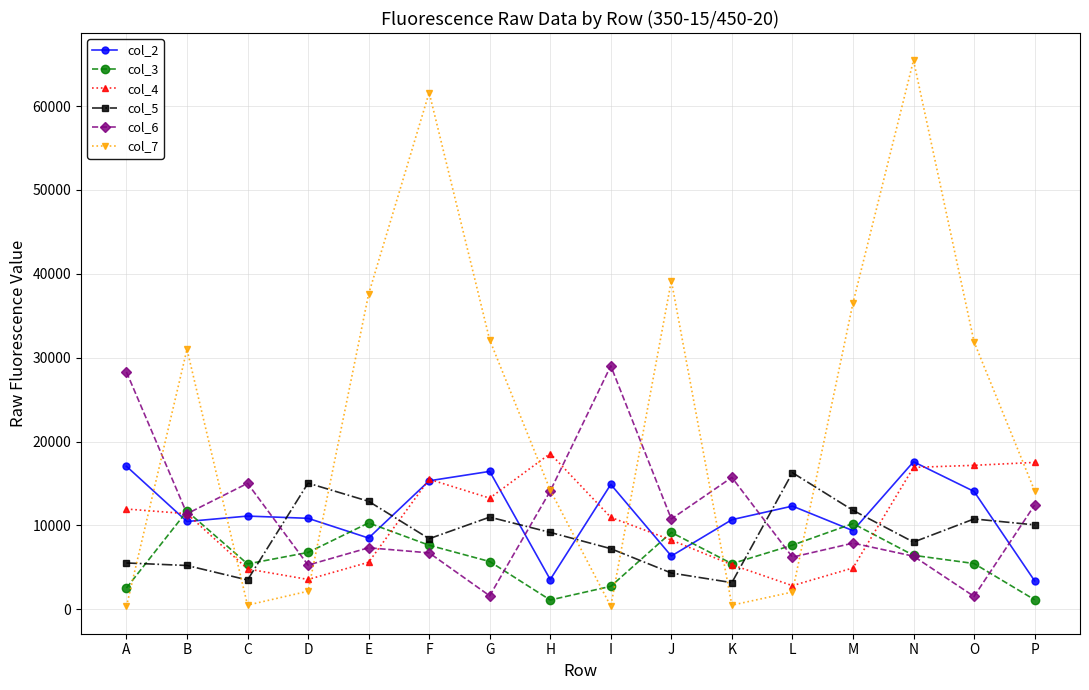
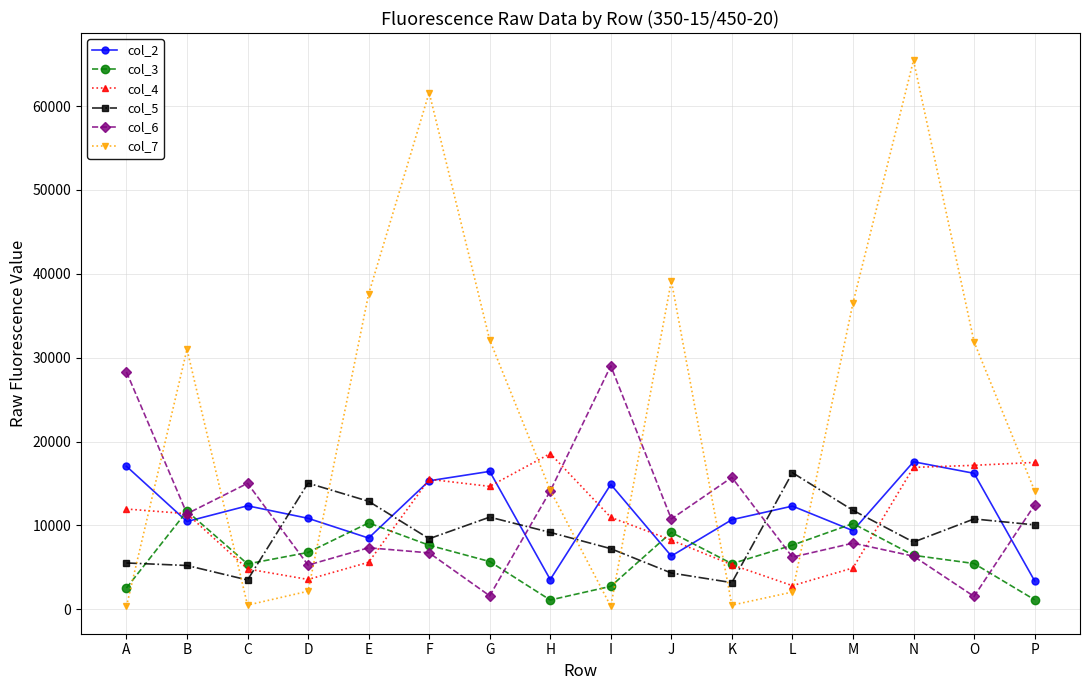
col_2, C: 11000 -> 12000
col_4, G: 13000 -> 15000
col_2, O: 14000 -> 16000
